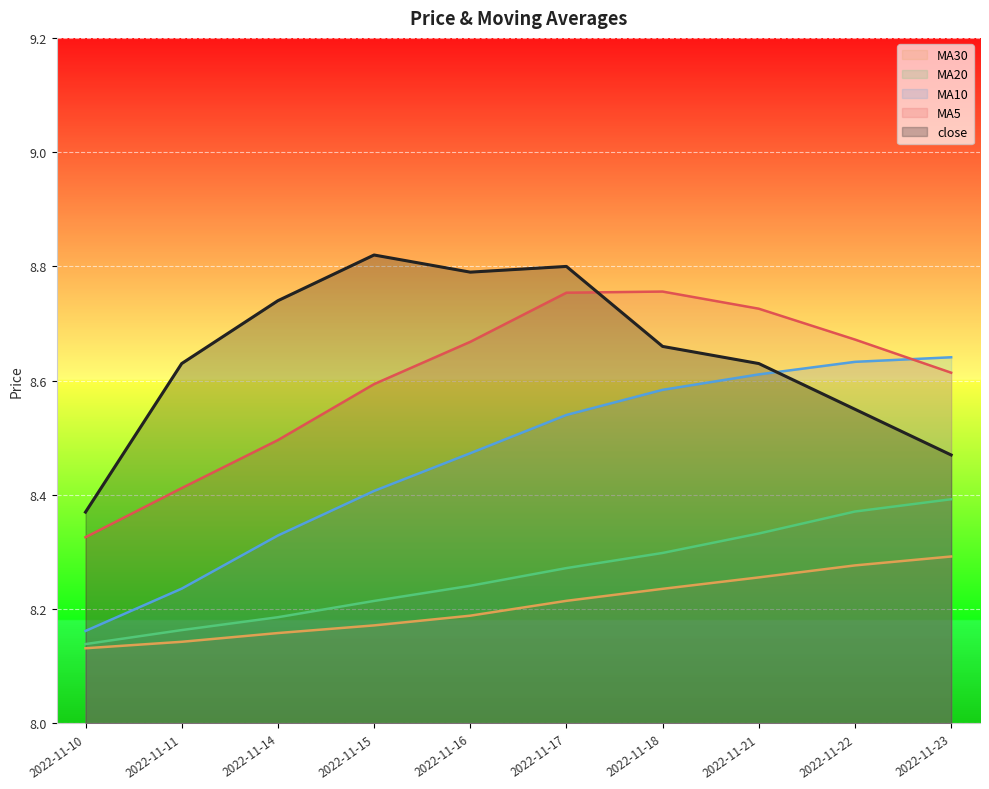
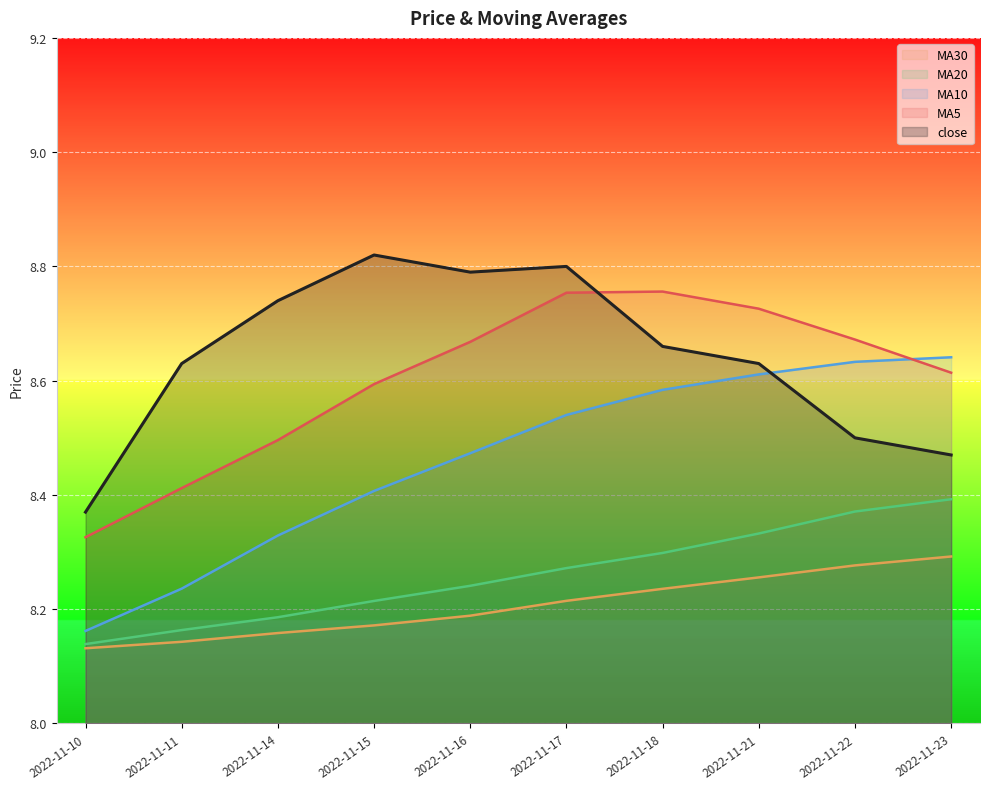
close, 2022-11-22: 8.55 -> 8.50
